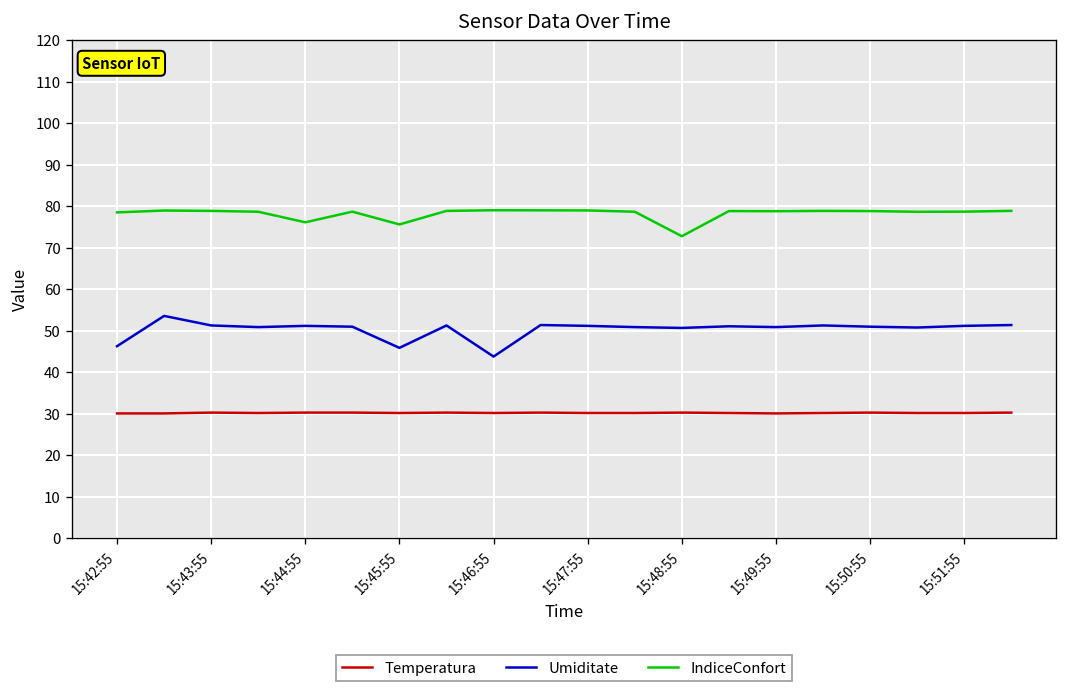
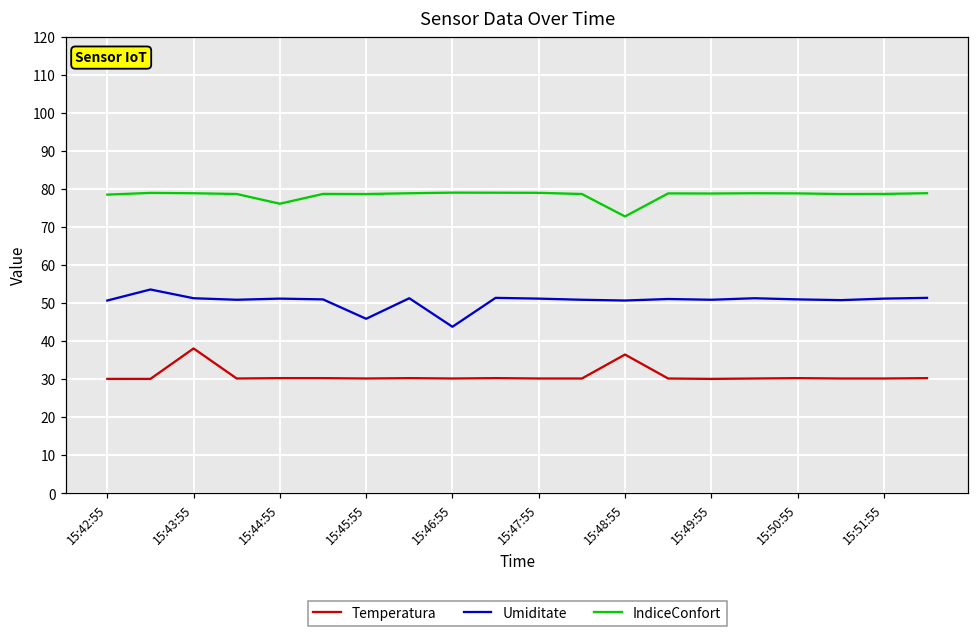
Umiditate, 15:42:55: 46 -> 51
Temperatura, 15:43:55: 30 -> 38
IndiceConfort, 15:45:55: 76 -> 79
Temperatura, 15:48:55: 30 -> 37
